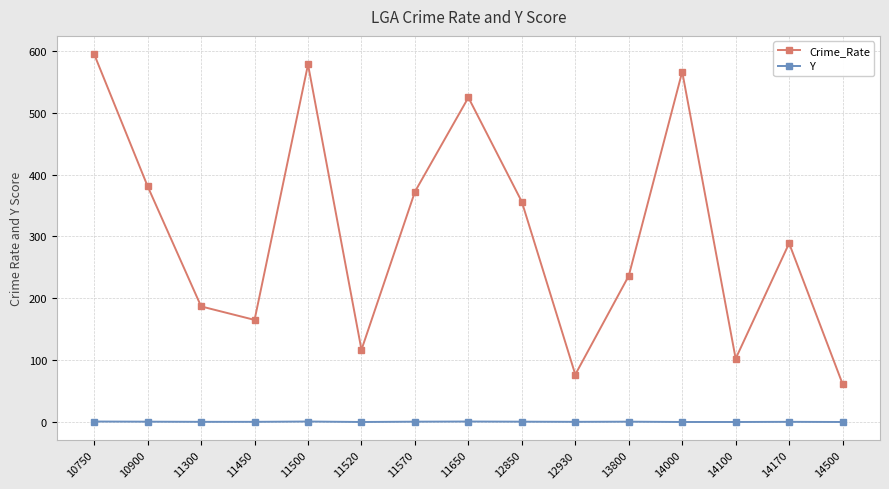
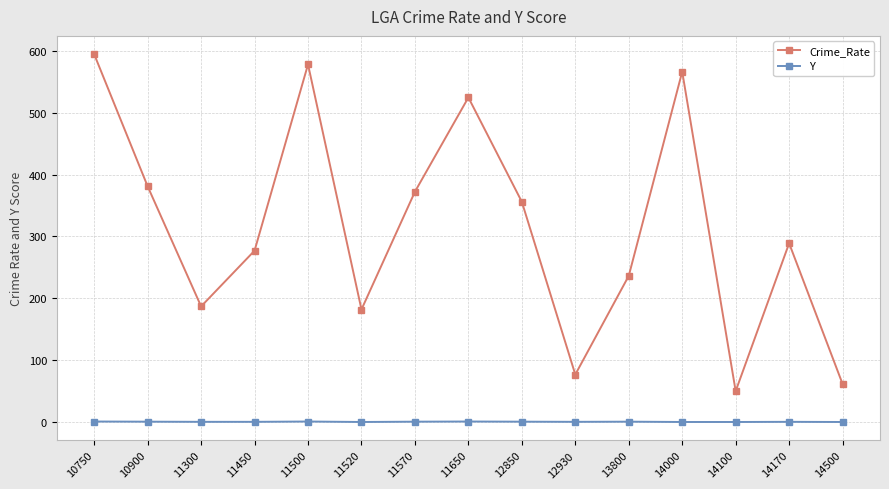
Crime_Rate, 11450: 170 -> 280
Crime_Rate, 11520: 120 -> 180
Crime_Rate, 14100: 100 -> 50
